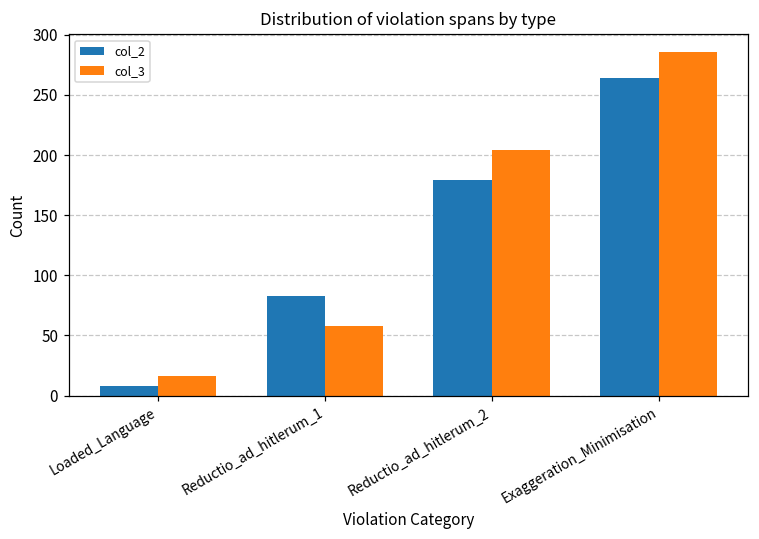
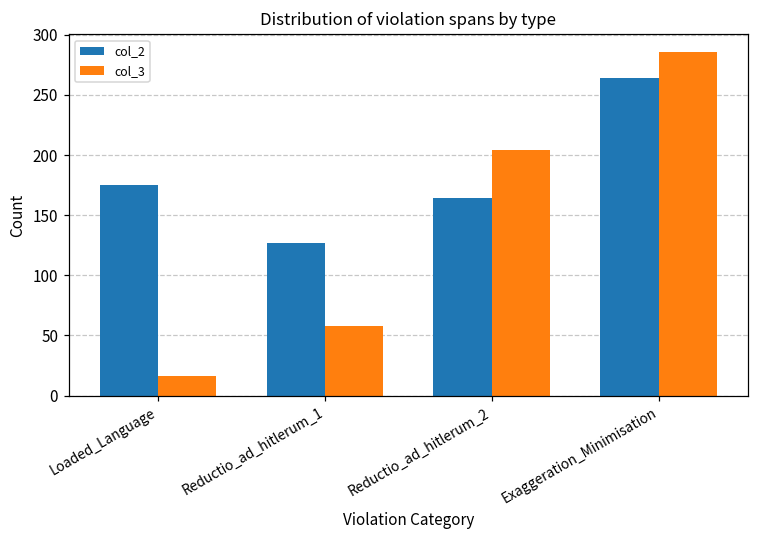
col_2, Loaded_Language: 8 -> 175
col_2, Reductio_ad_hitlerum_1: 83 -> 127
col_2, Reductio_ad_hitlerum_2: 179 -> 164
